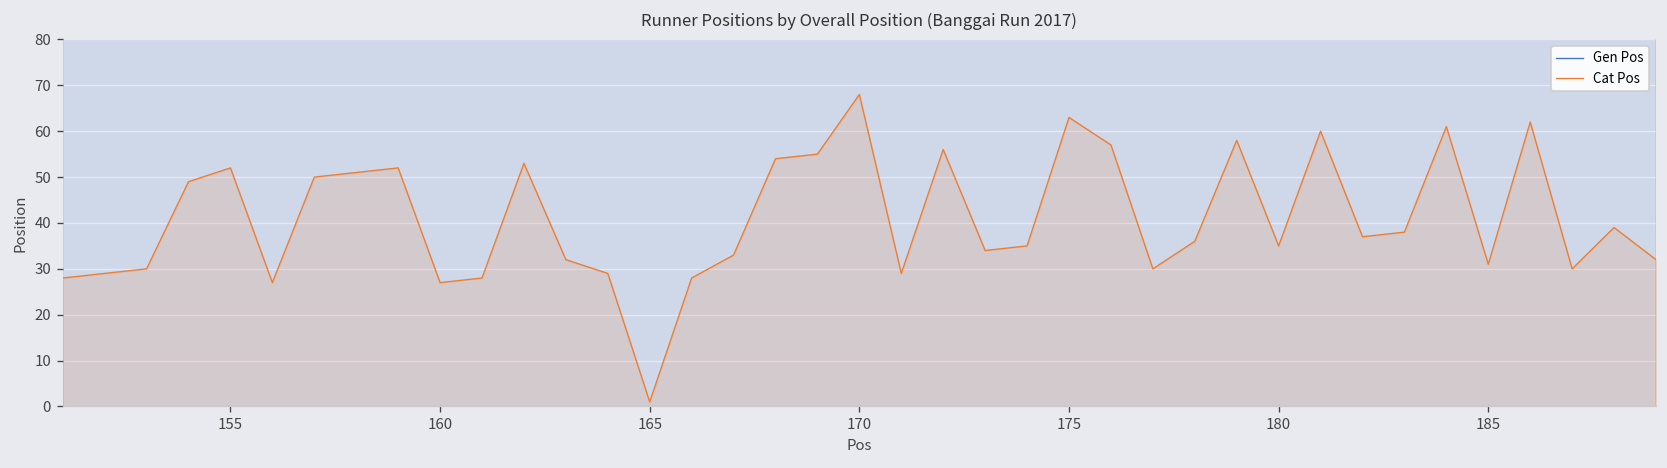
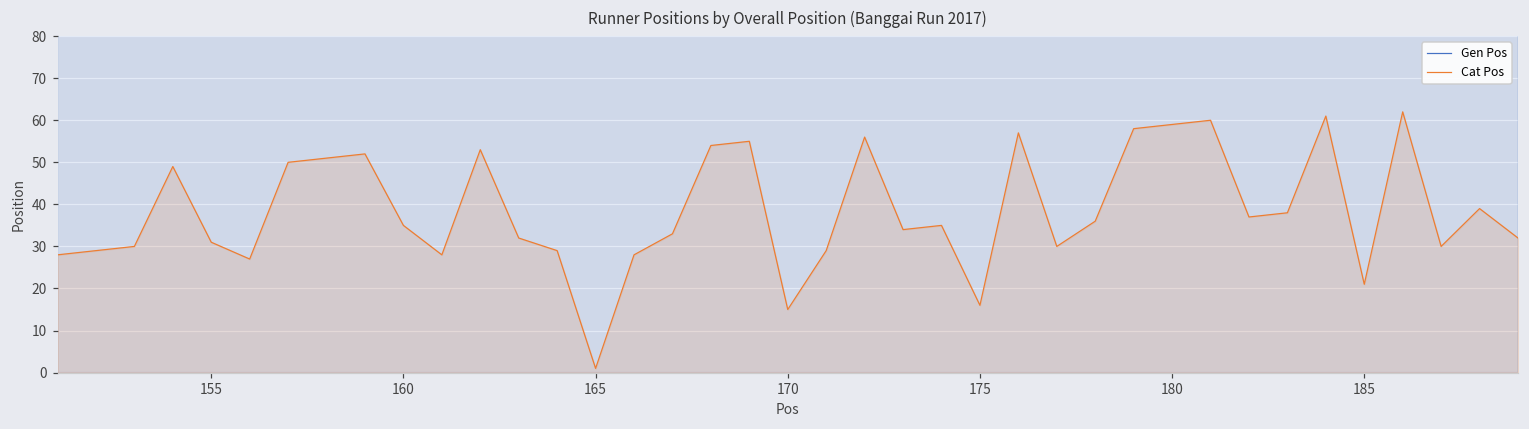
Cat Pos, 155: 52 -> 31
Cat Pos, 160: 27 -> 35
Cat Pos, 170: 68 -> 15
Cat Pos, 175: 63 -> 16
Cat Pos, 180: 35 -> 59
Cat Pos, 185: 31 -> 21
